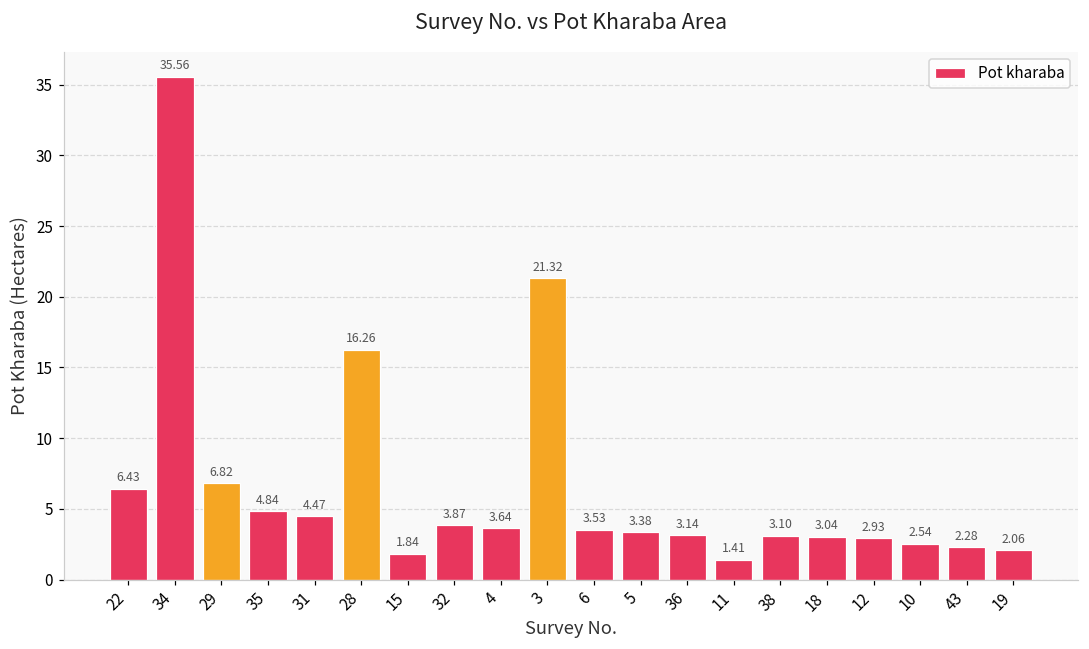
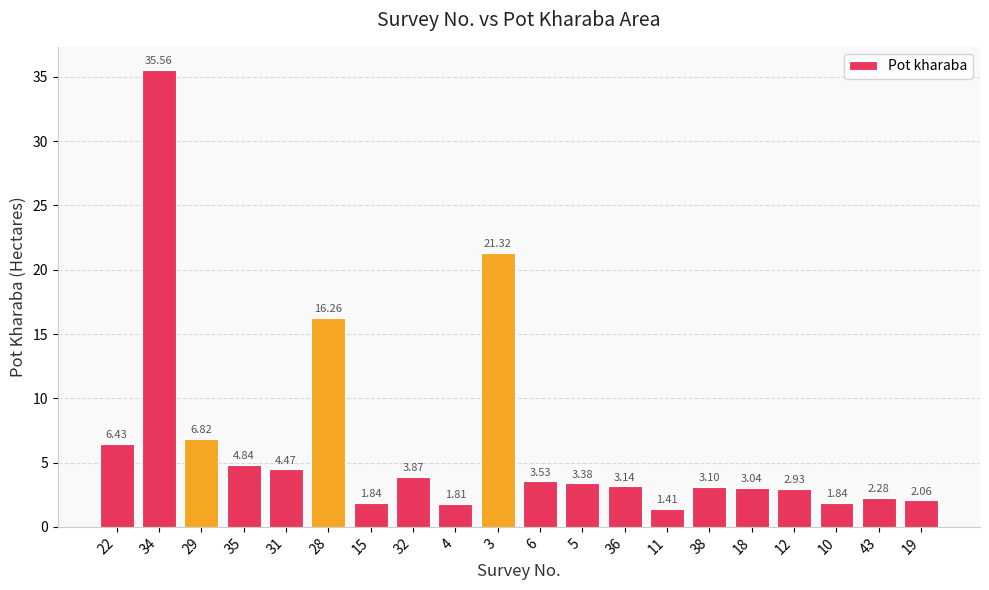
4: 3.64 -> 1.81
10: 2.54 -> 1.84
